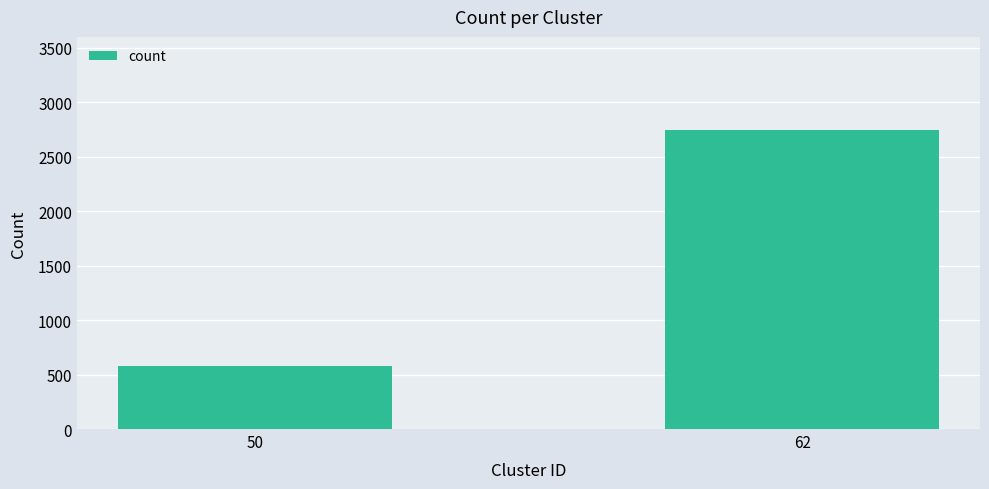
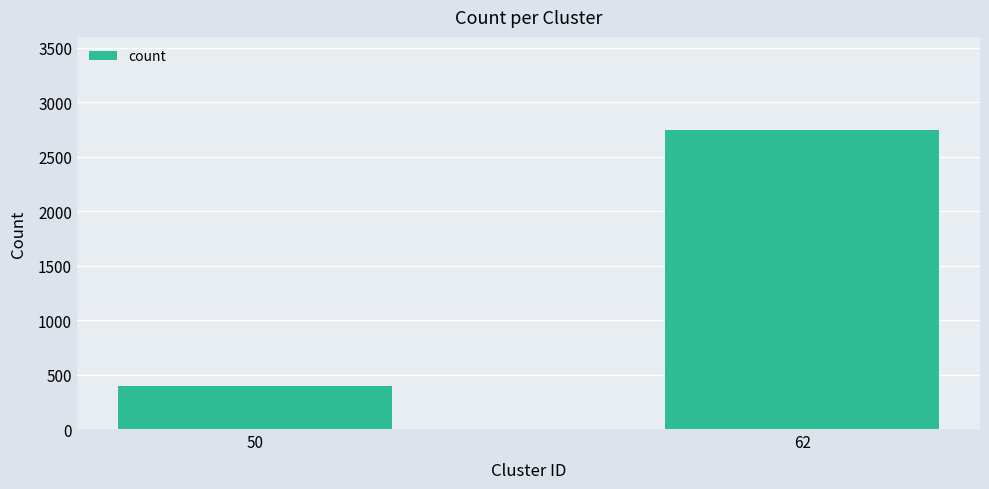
50: 580 -> 390
